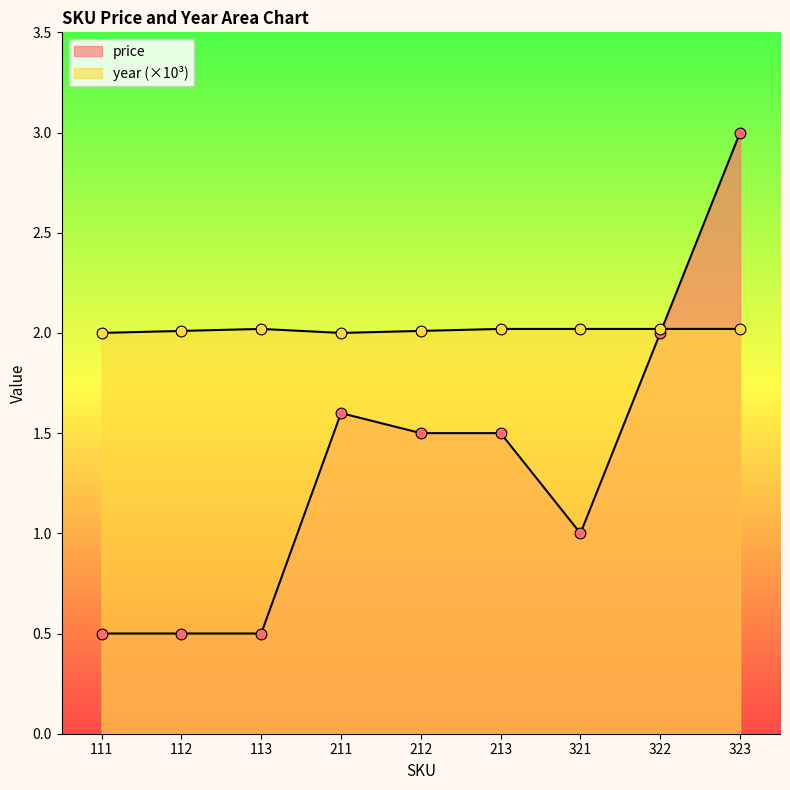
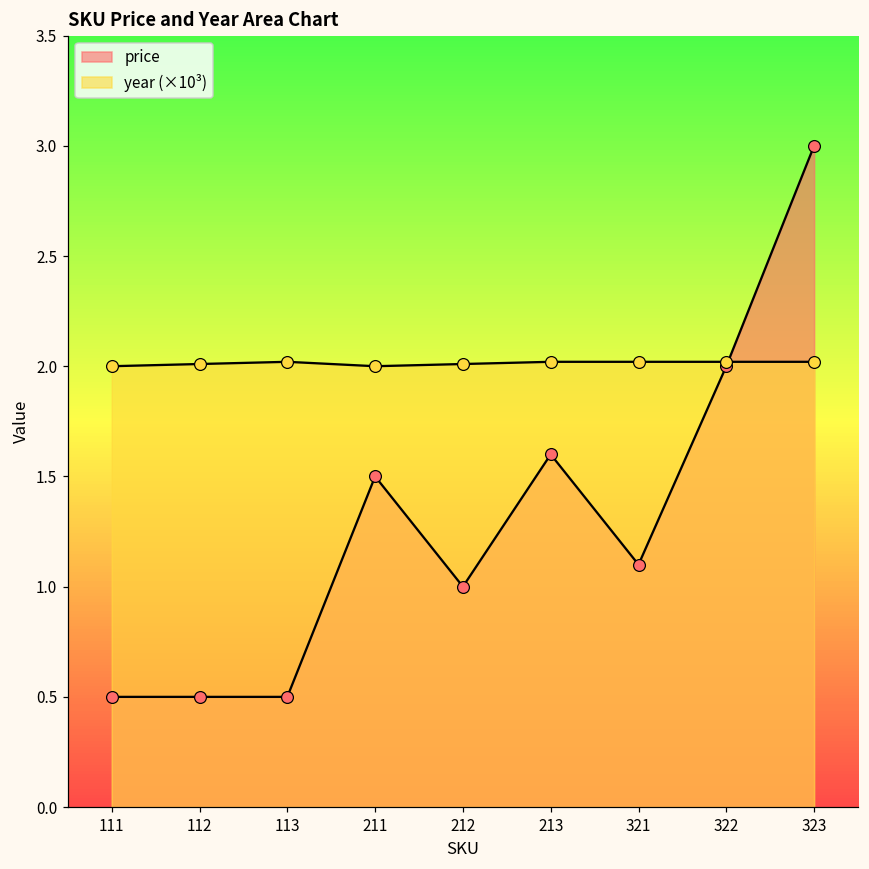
price, 211: 1.6 -> 1.5
price, 212: 1.5 -> 1.0
price, 213: 1.5 -> 1.6
price, 321: 1.0 -> 1.1
